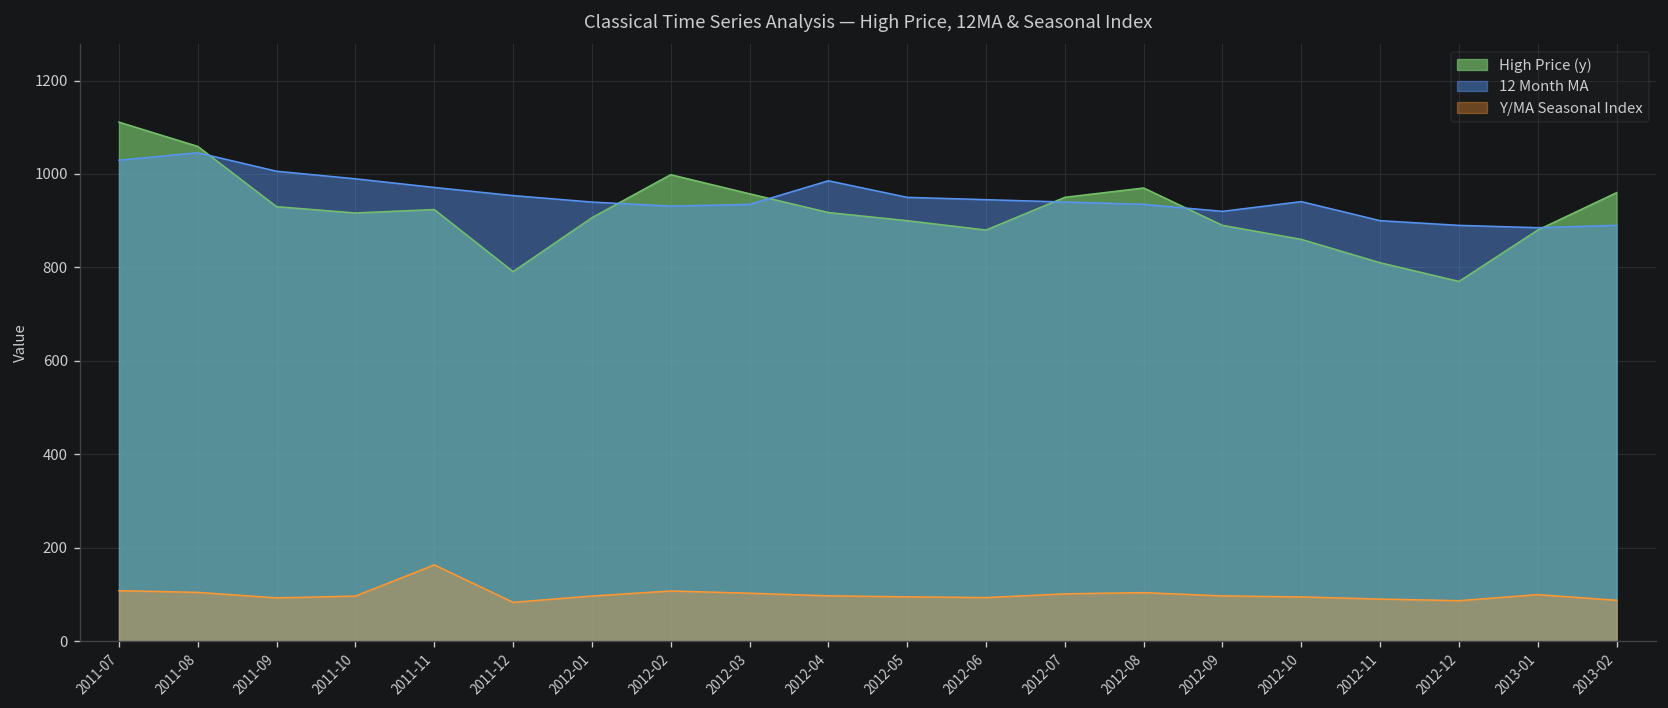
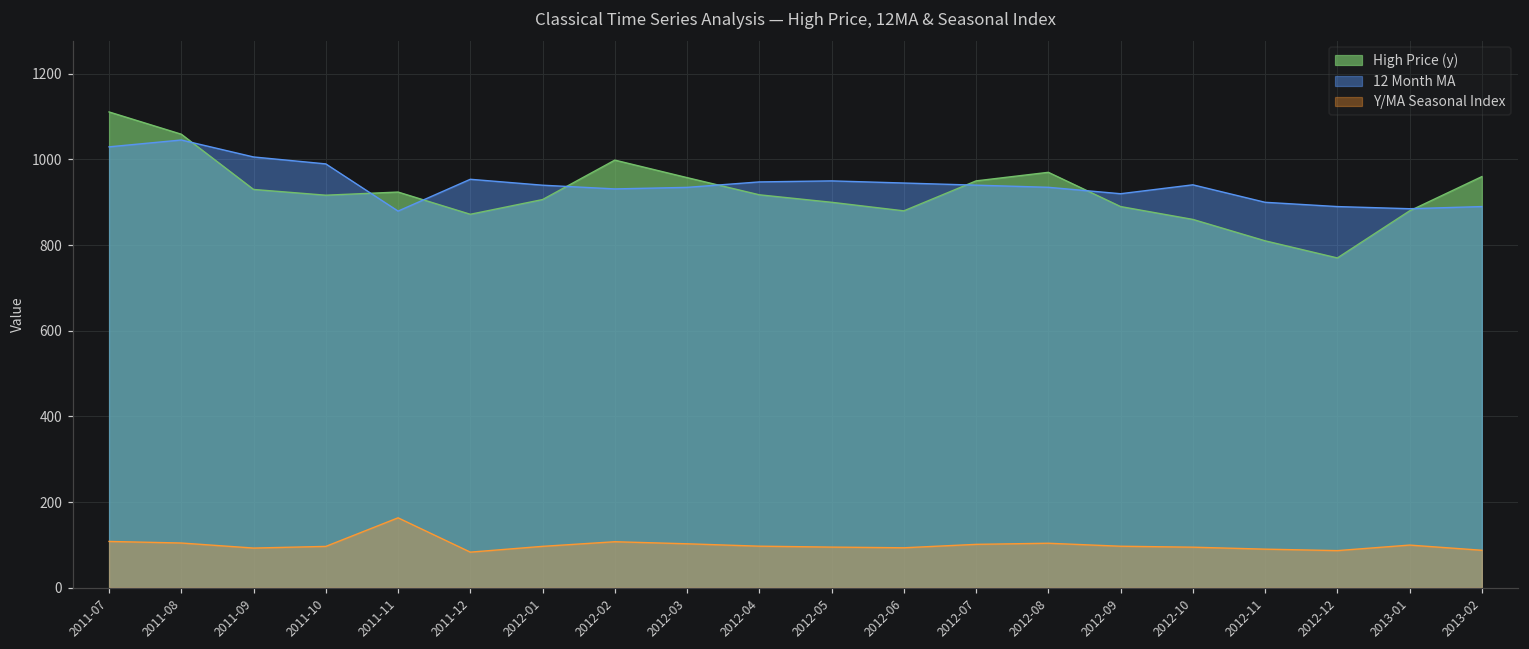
12 Month MA, 2011-11: 970 -> 880
High Price (y), 2011-12: 790 -> 870
12 Month MA, 2012-04: 990 -> 950
